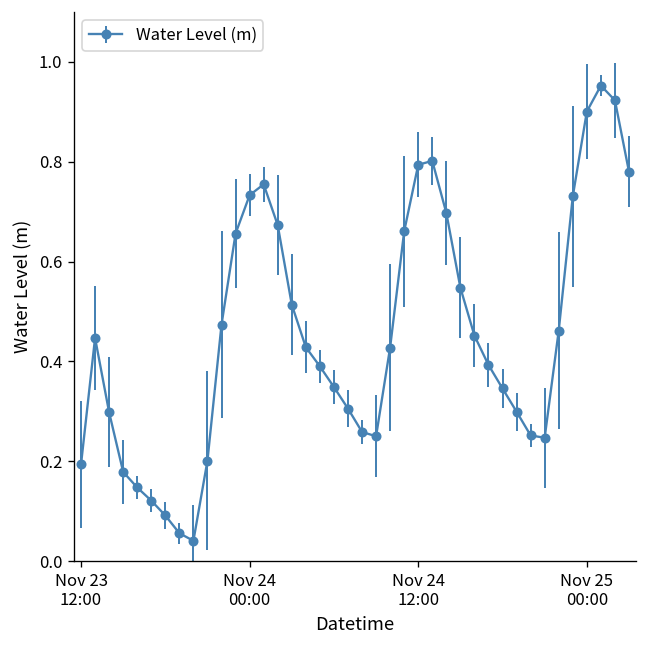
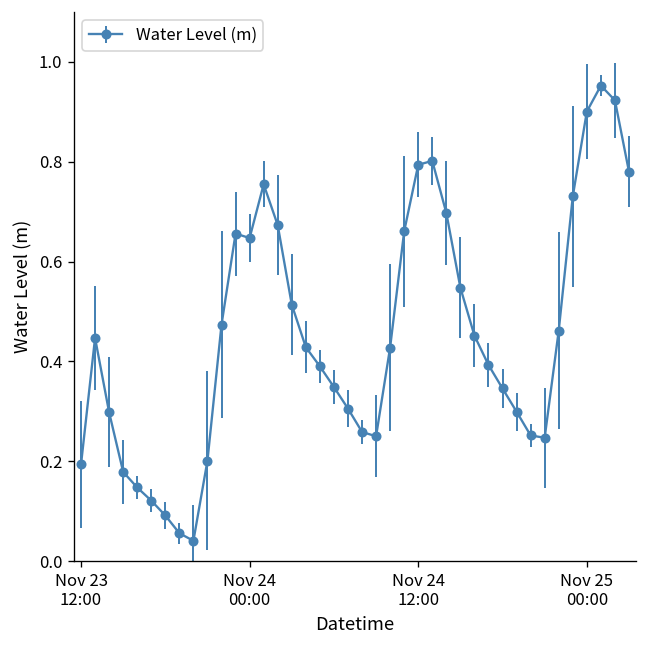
Nov 24 00:00: 0.73 -> 0.65
